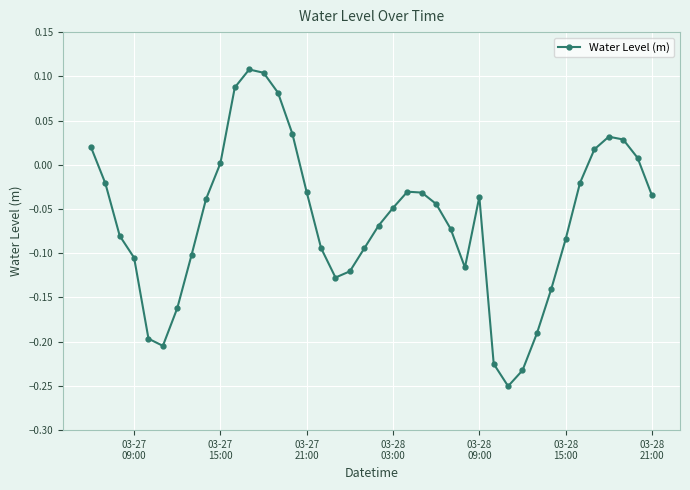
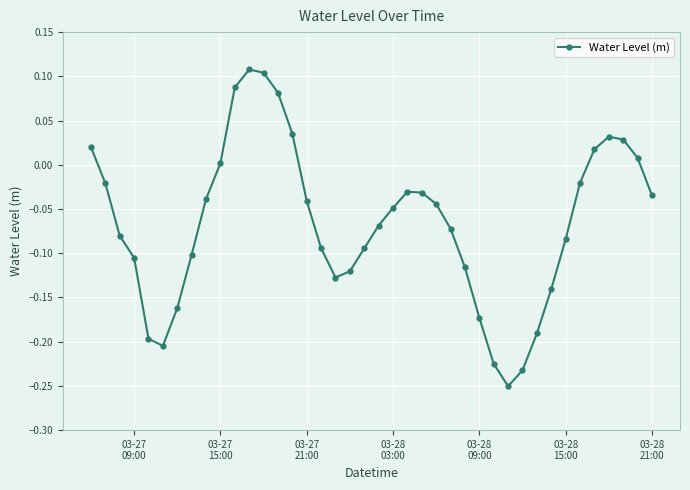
03-27 21:00: -0.03 -> -0.04
03-28 09:00: -0.04 -> -0.17
